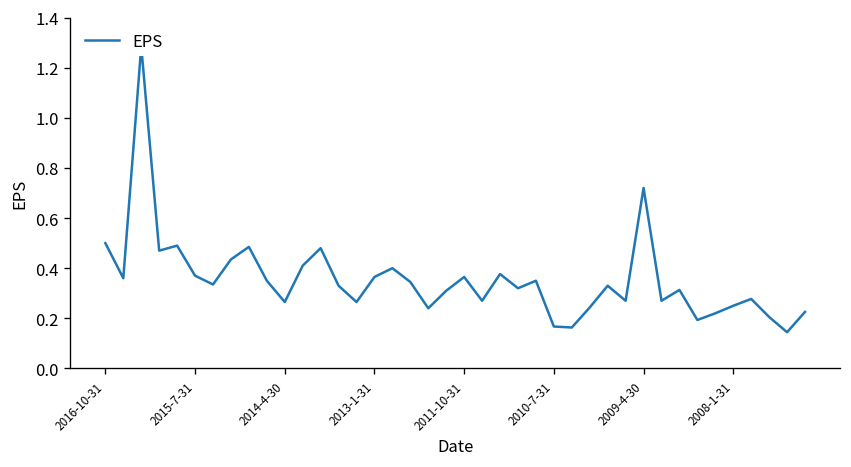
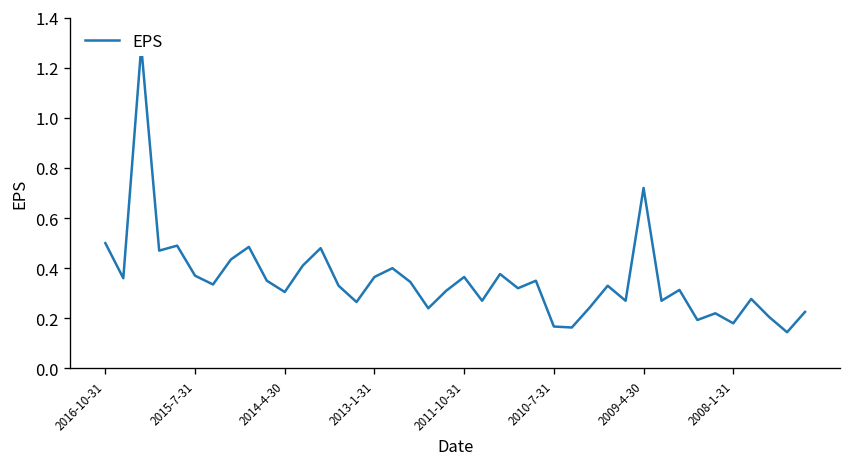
2014-4-30: 0.27 -> 0.31
2008-1-31: 0.25 -> 0.18
